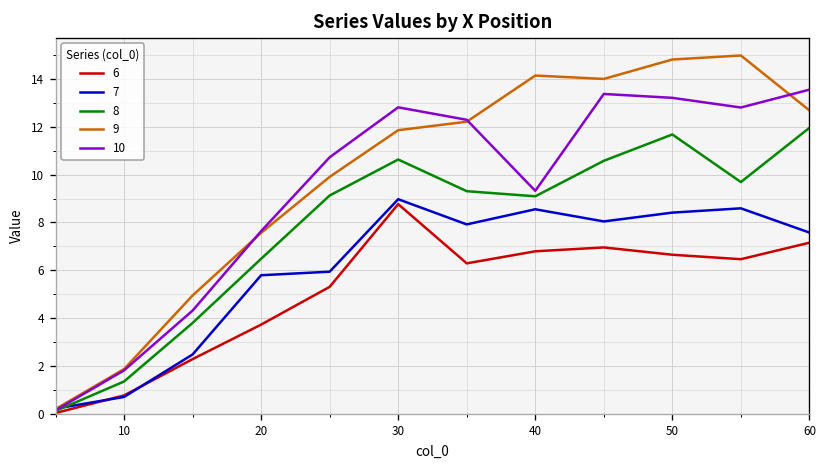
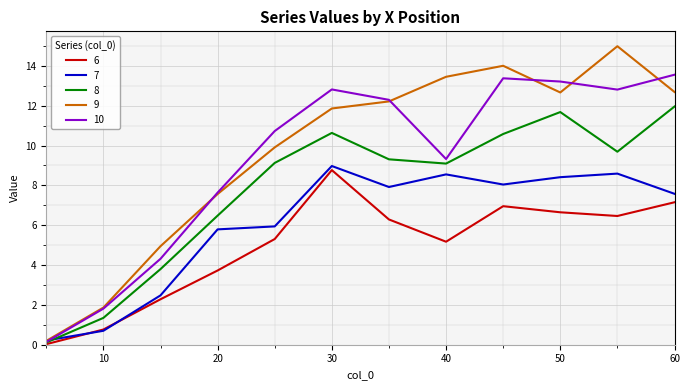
6, 40: 6.8 -> 5.2
9, 40: 14.1 -> 13.4
9, 50: 14.8 -> 12.7
